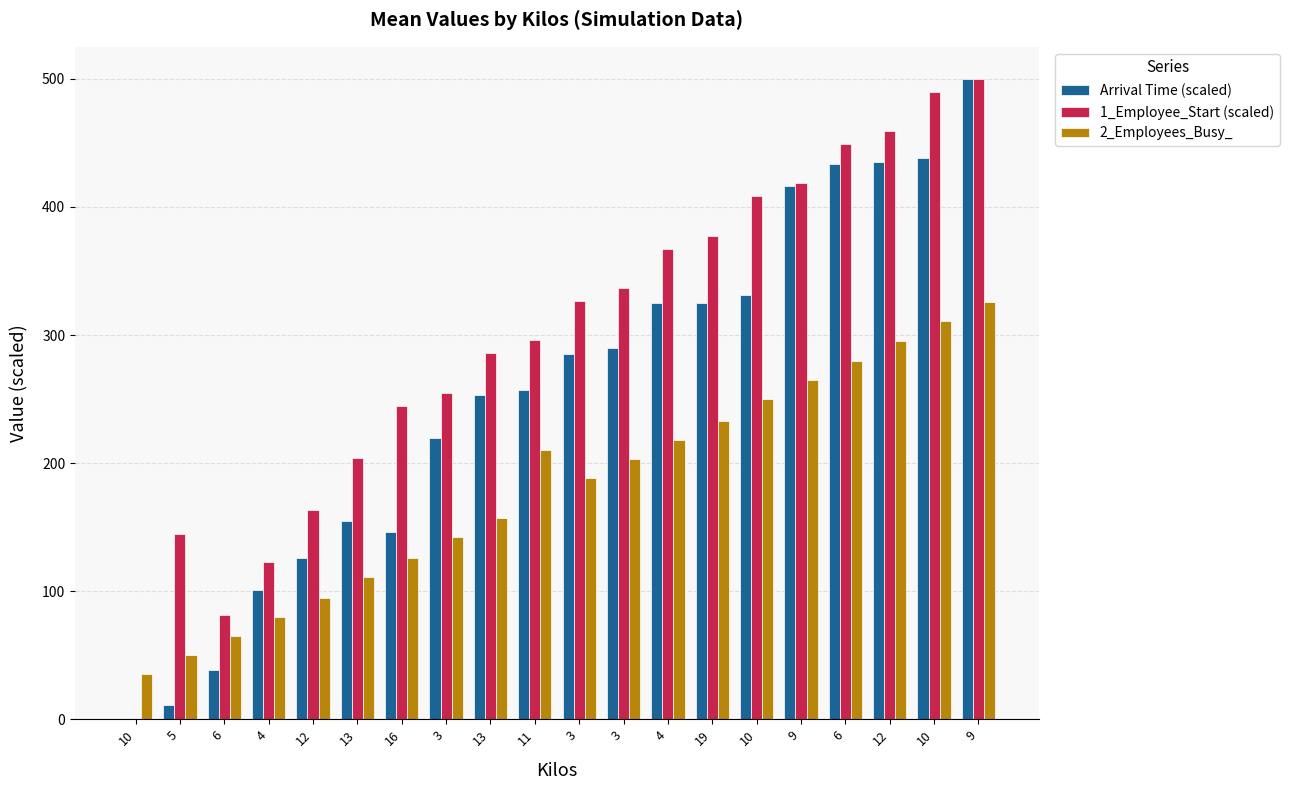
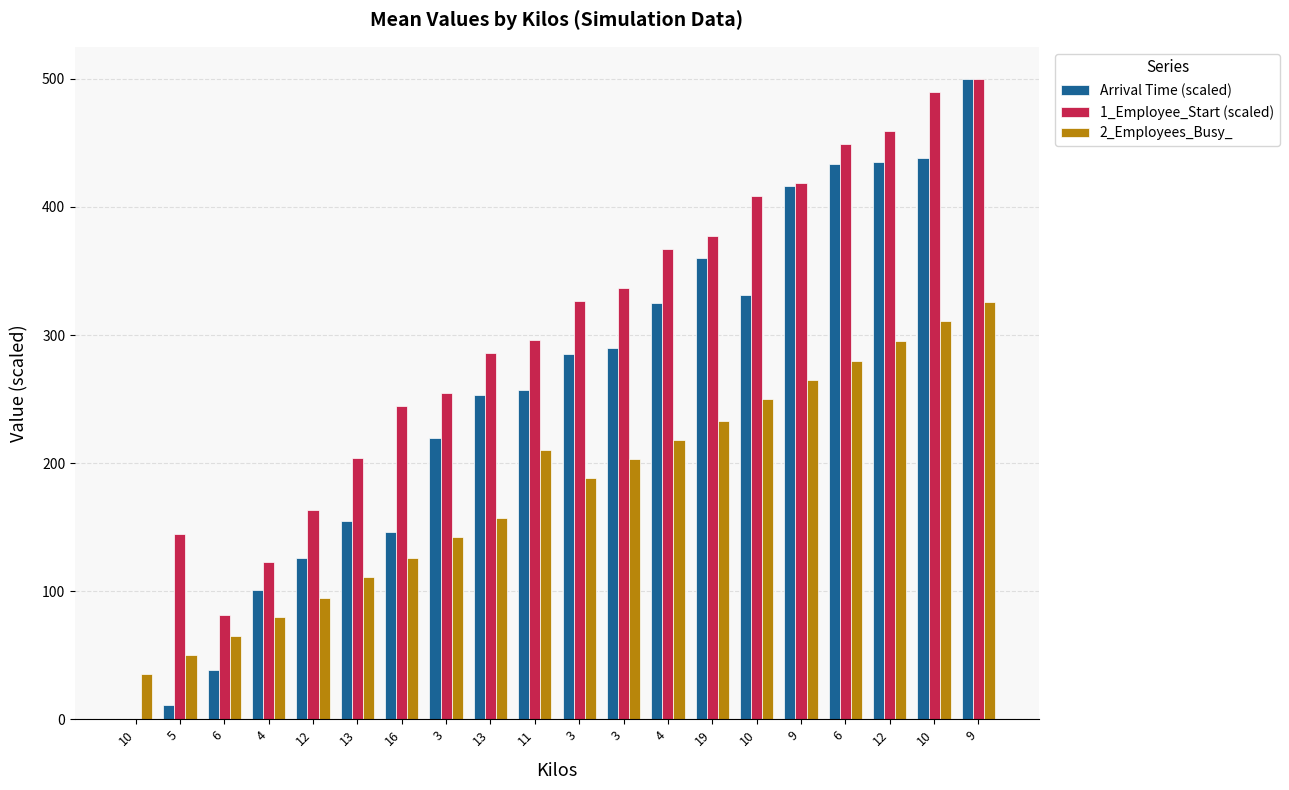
Arrival Time (scaled), 19: 325 -> 360
